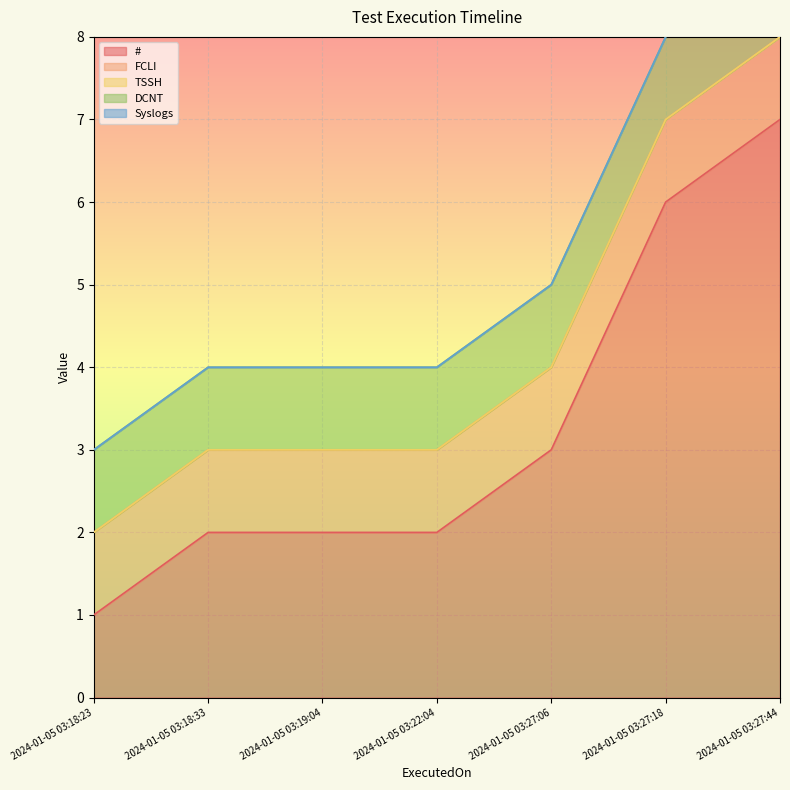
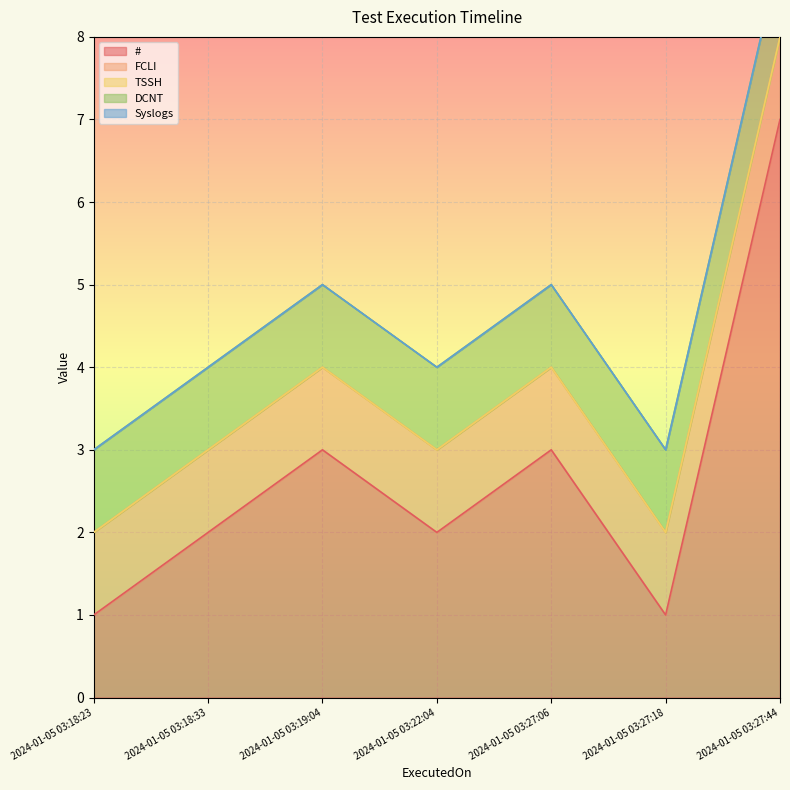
#, 2024-01-05 03:19:04: 2 -> 3
#, 2024-01-05 03:27:18: 6 -> 1
